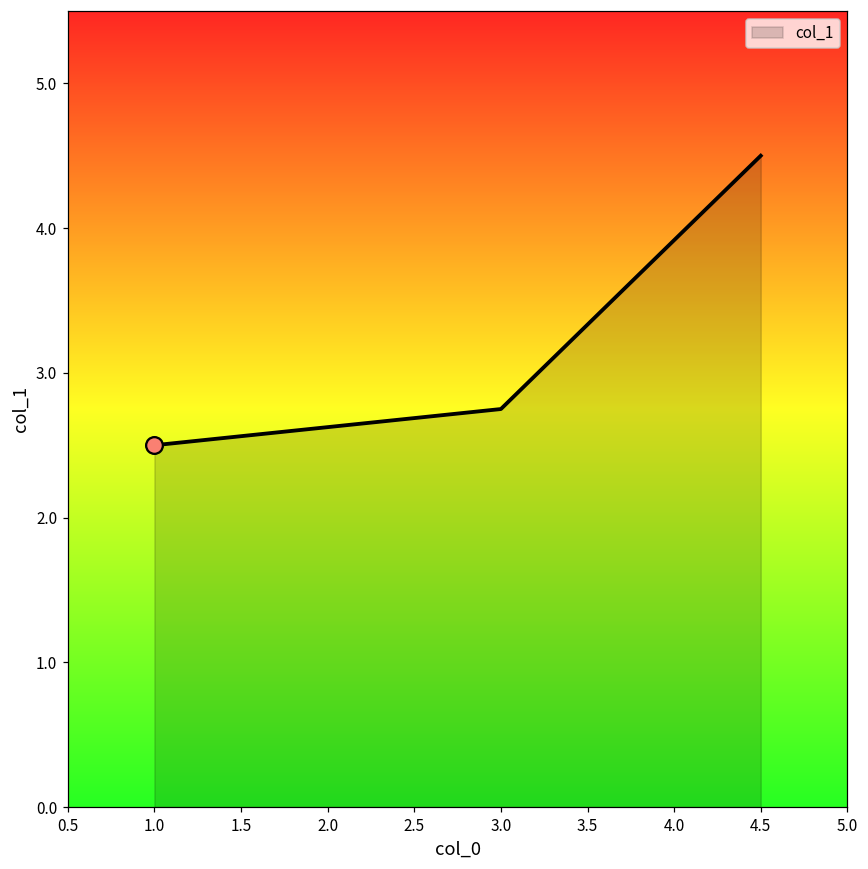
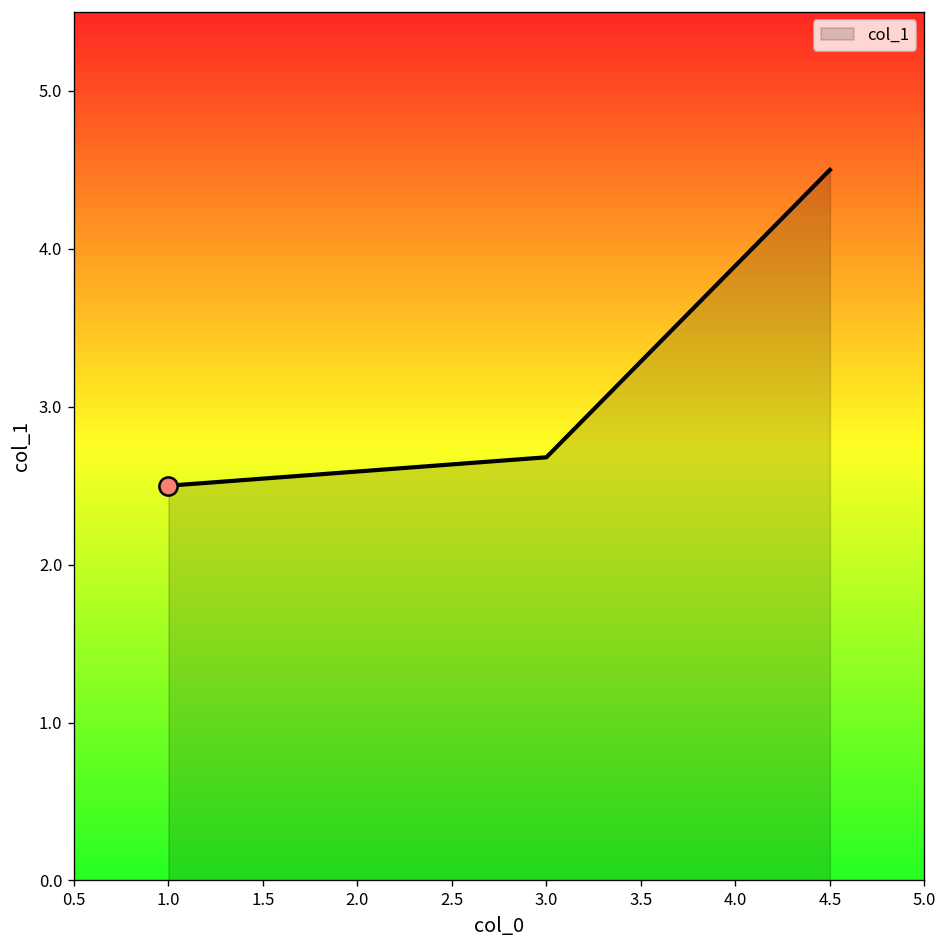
col_1, 3.0: 2.75 -> 2.68
